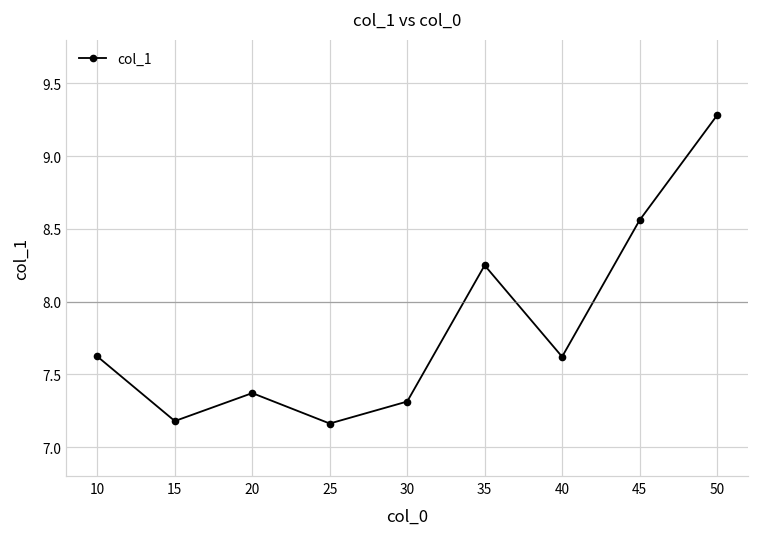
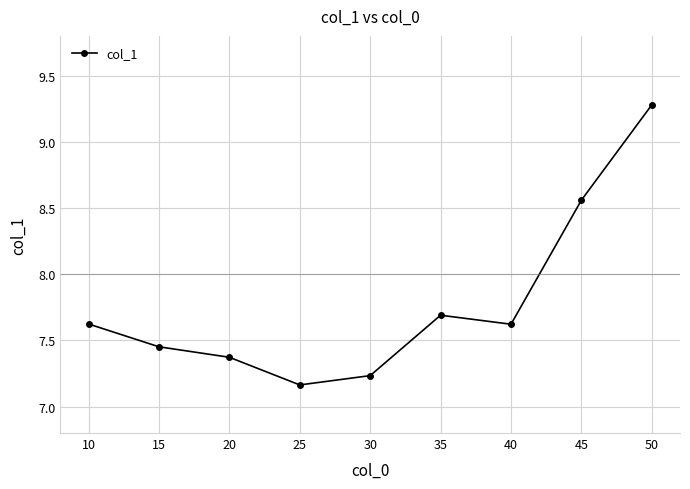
15: 7.18 -> 7.45
30: 7.31 -> 7.23
35: 8.25 -> 7.69
